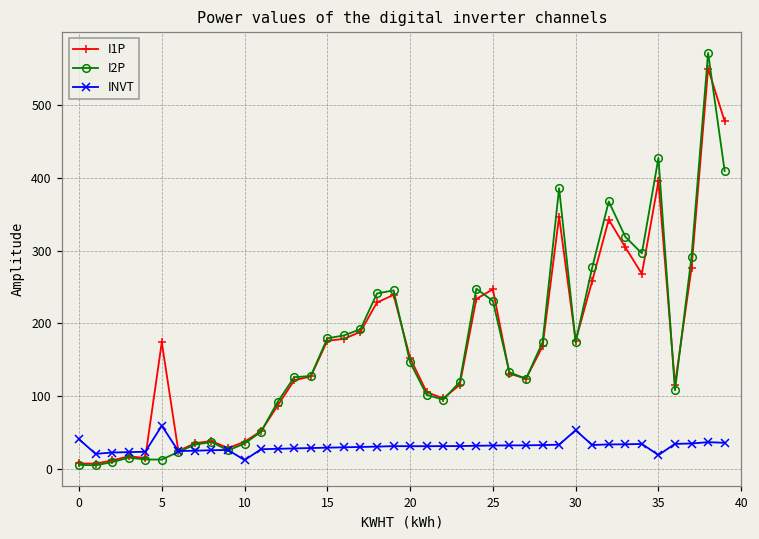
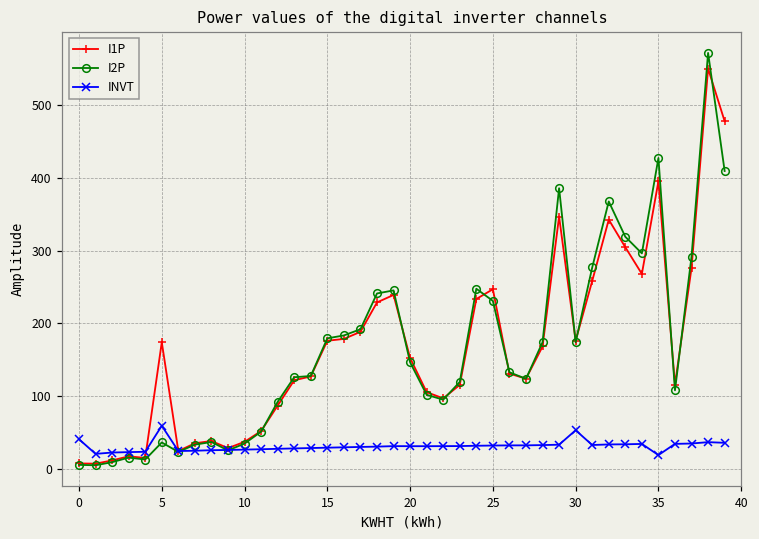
I2P, 5: 10 -> 40
INVT, 10: 10 -> 30
